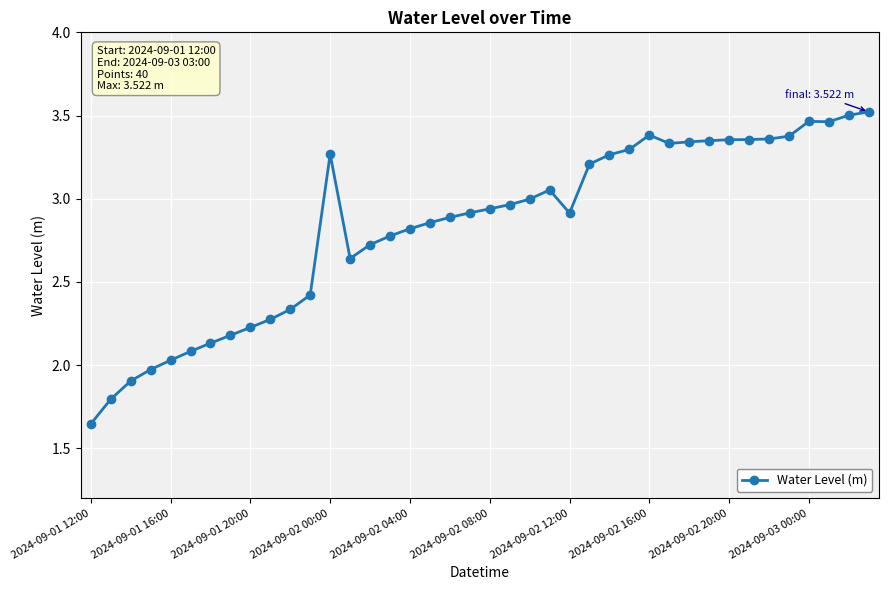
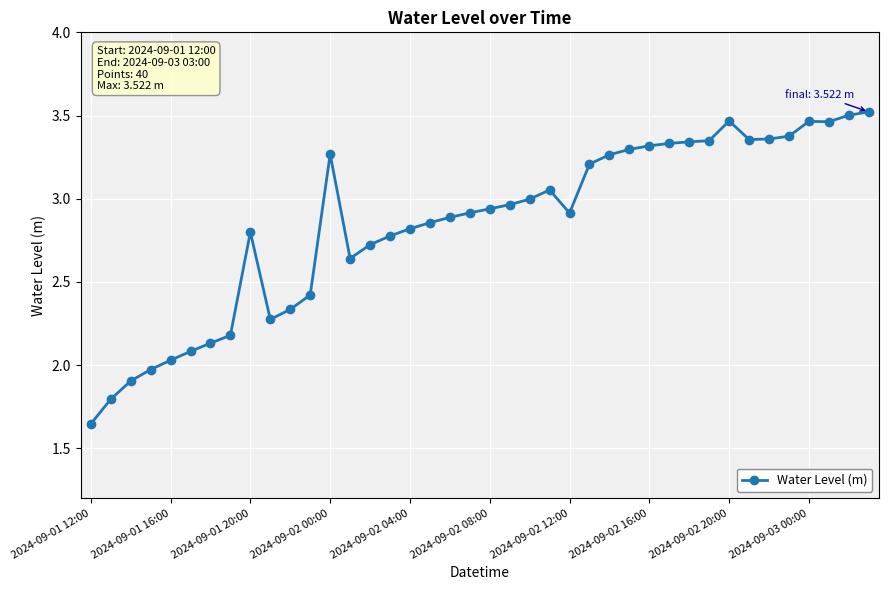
2024-09-01 20:00: 2.23 -> 2.80
2024-09-02 16:00: 3.38 -> 3.32
2024-09-02 20:00: 3.35 -> 3.47
